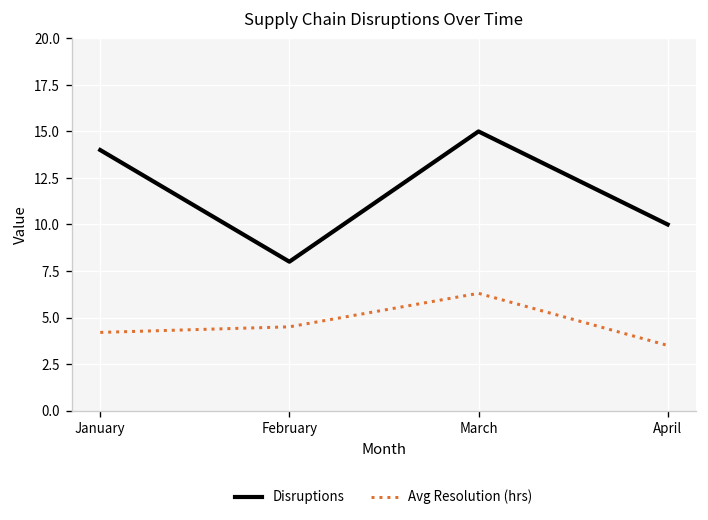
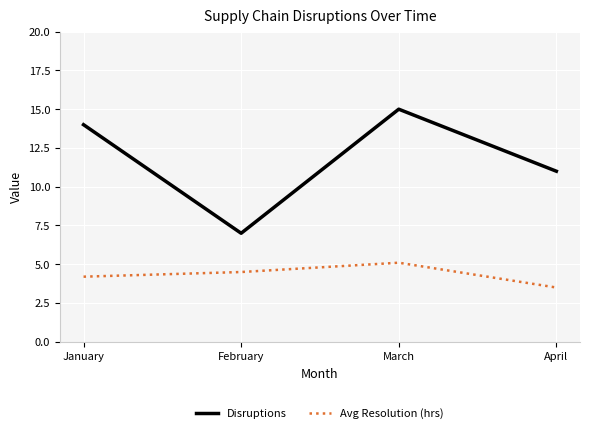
Disruptions, February: 8 -> 7
Avg Resolution (hrs), March: 6.3 -> 5.1
Disruptions, April: 10 -> 11
